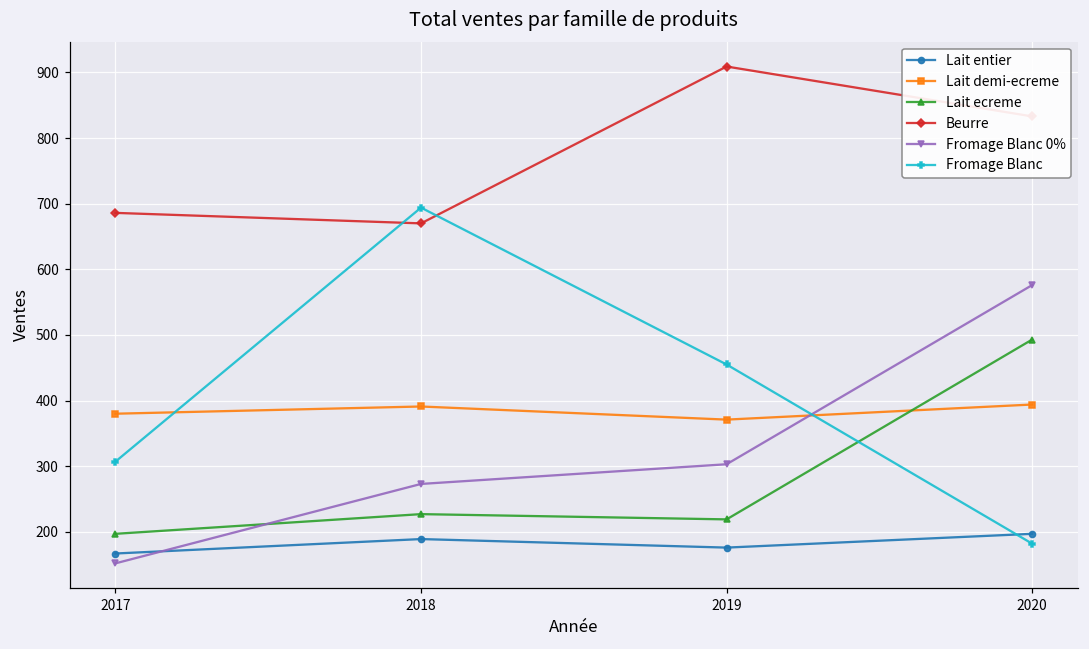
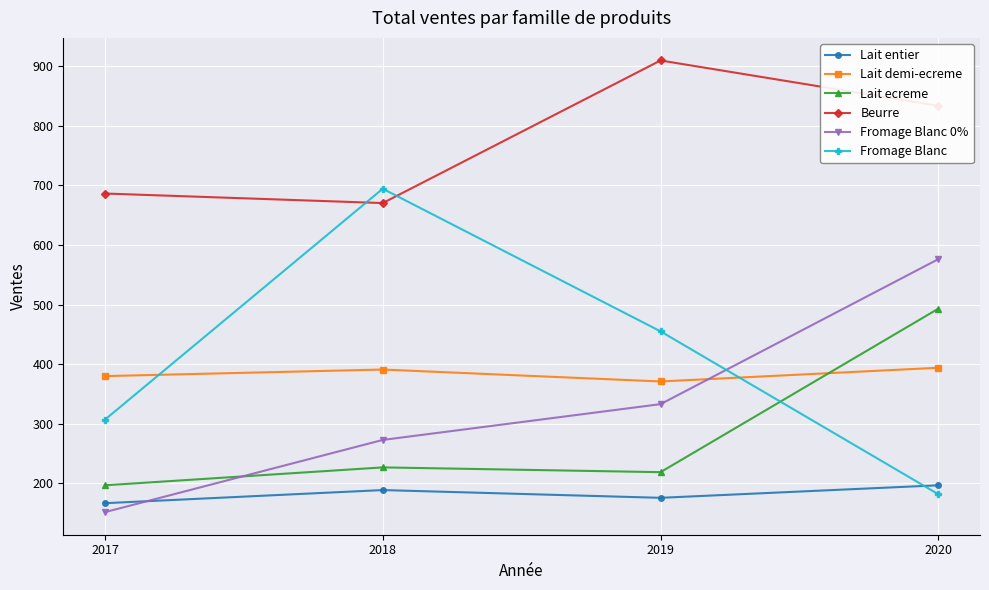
Fromage Blanc 0%, 2019: 300 -> 330
